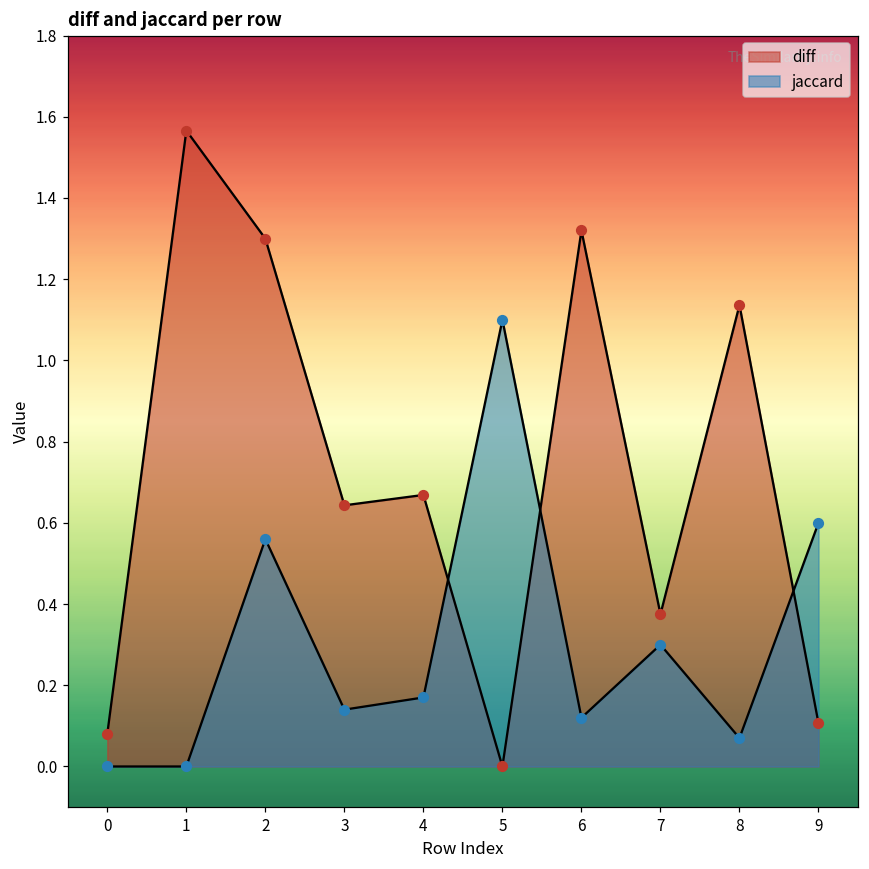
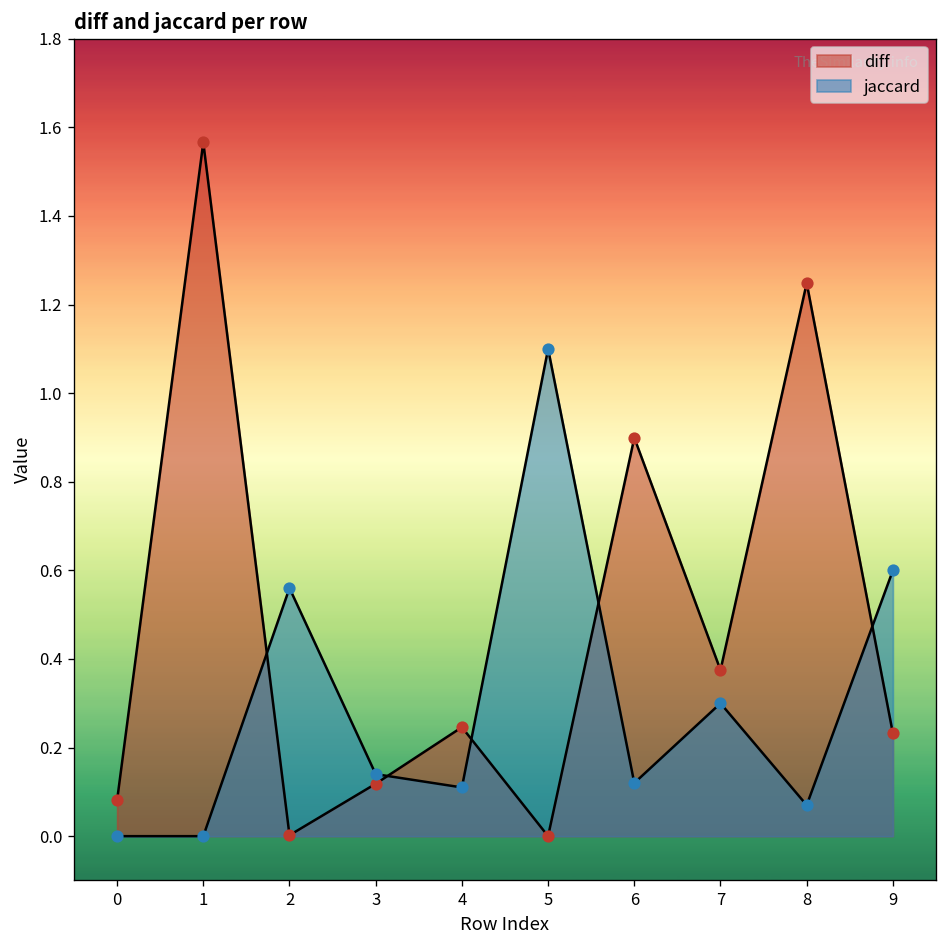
diff, 2: 1.30 -> 0.00
diff, 3: 0.64 -> 0.12
diff, 4: 0.67 -> 0.25
jaccard, 4: 0.17 -> 0.11
diff, 6: 1.32 -> 0.90
diff, 8: 1.14 -> 1.25
diff, 9: 0.11 -> 0.23
